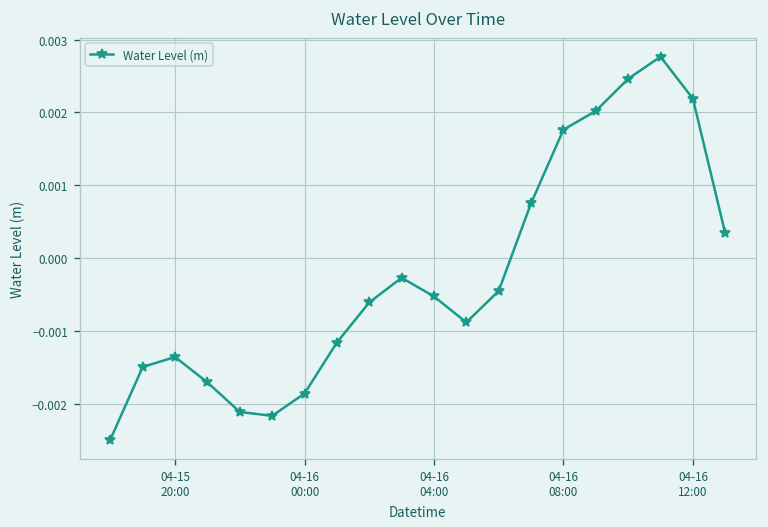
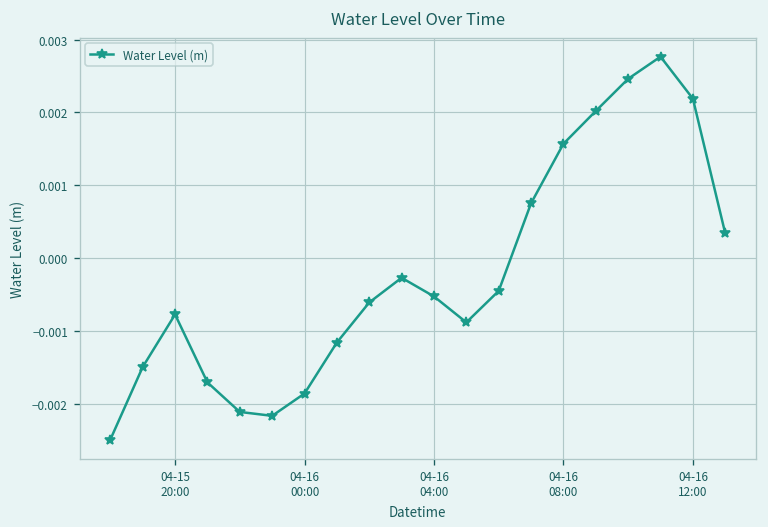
04-15 20:00: -0.0014 -> -0.0008
04-16 08:00: 0.0018 -> 0.0016
